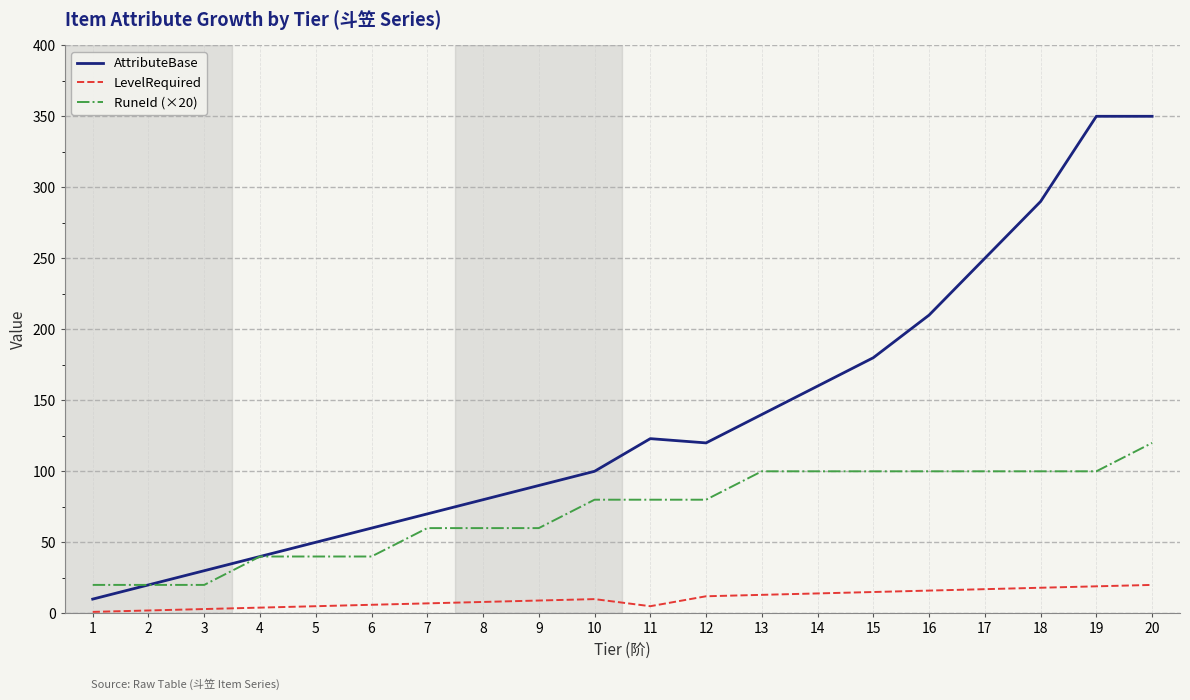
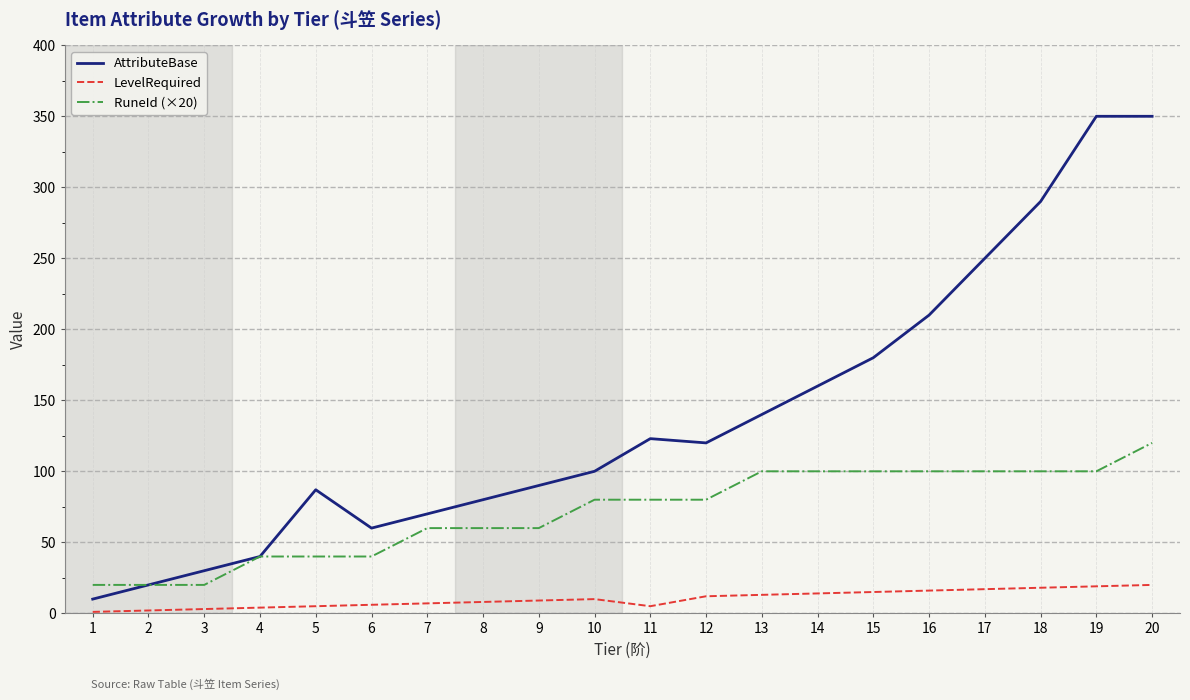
AttributeBase, 5: 50 -> 87
